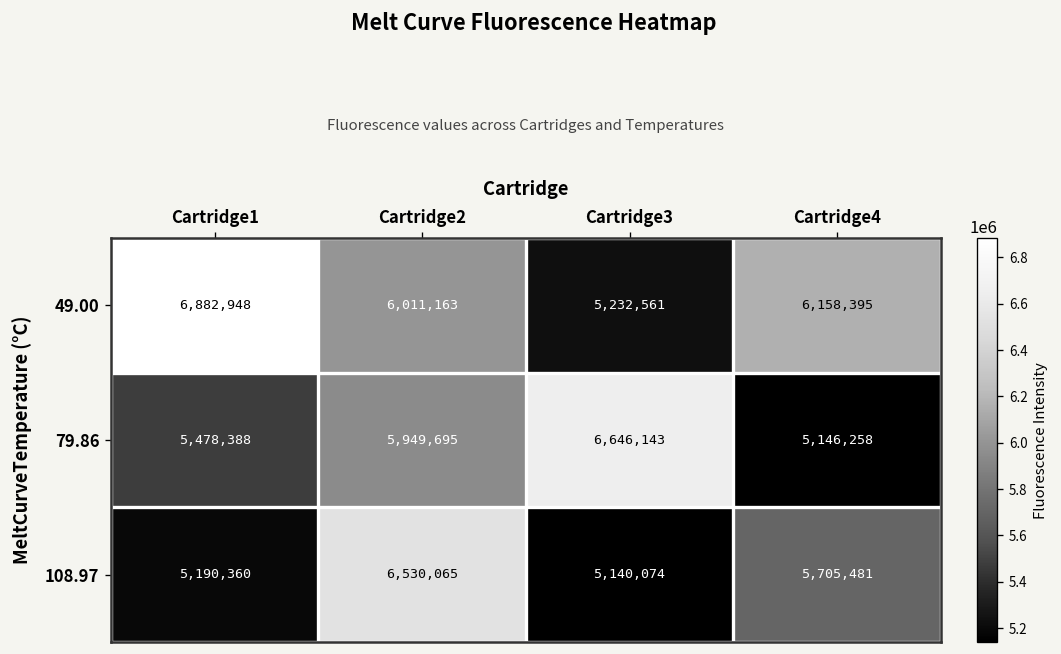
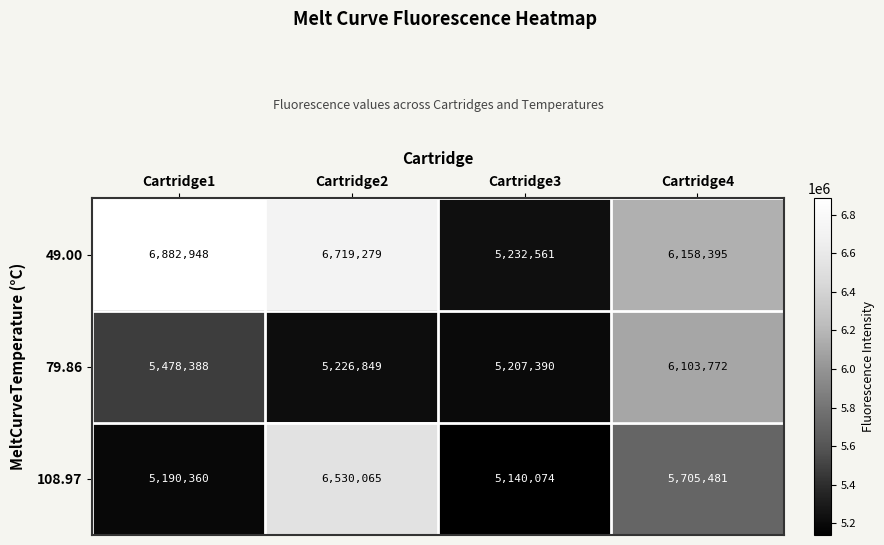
49.00, Cartridge2: 6,011,163 -> 6,719,279
79.86, Cartridge2: 5,949,695 -> 5,226,849
79.86, Cartridge3: 6,646,143 -> 5,207,390
79.86, Cartridge4: 5,146,258 -> 6,103,772
